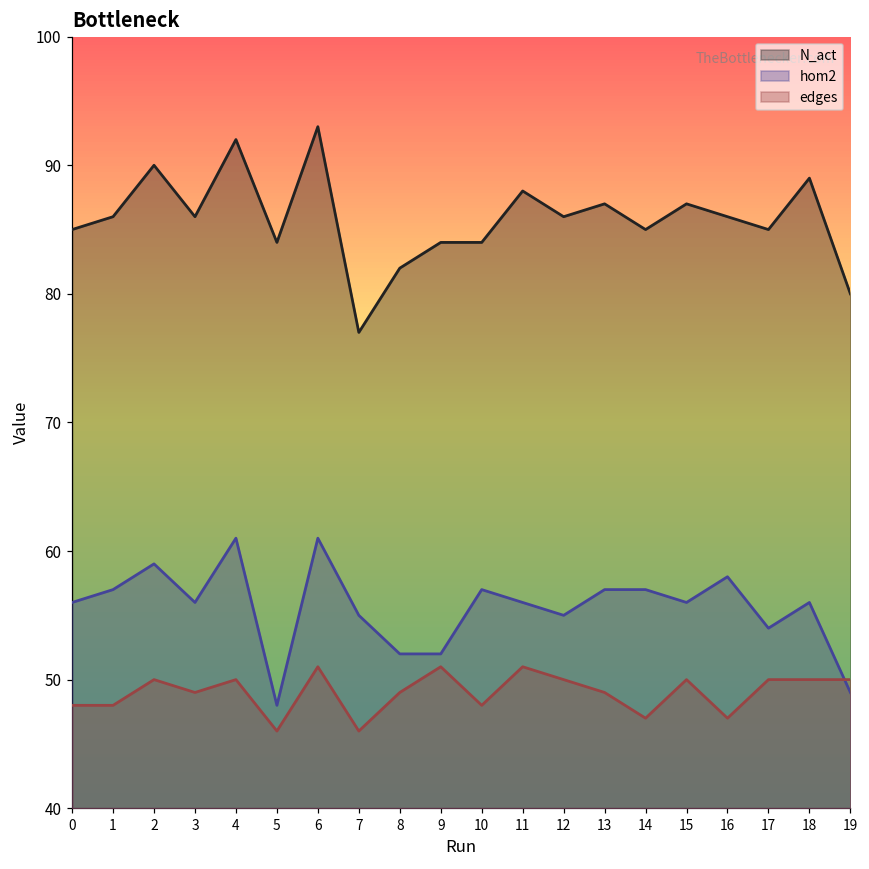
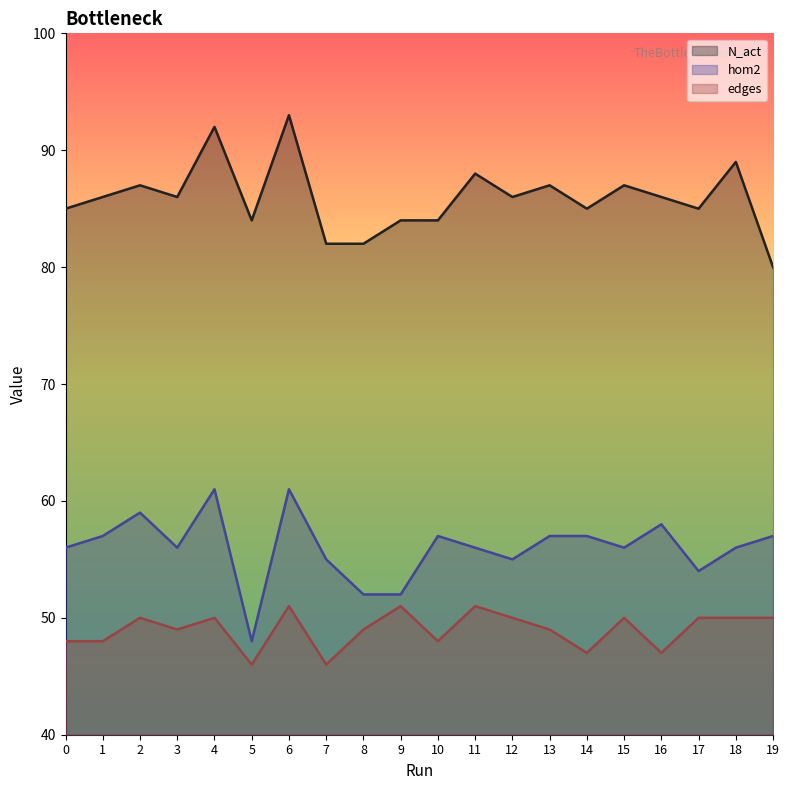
N_act, 2: 90 -> 87
N_act, 7: 77 -> 82
hom2, 19: 49 -> 57
